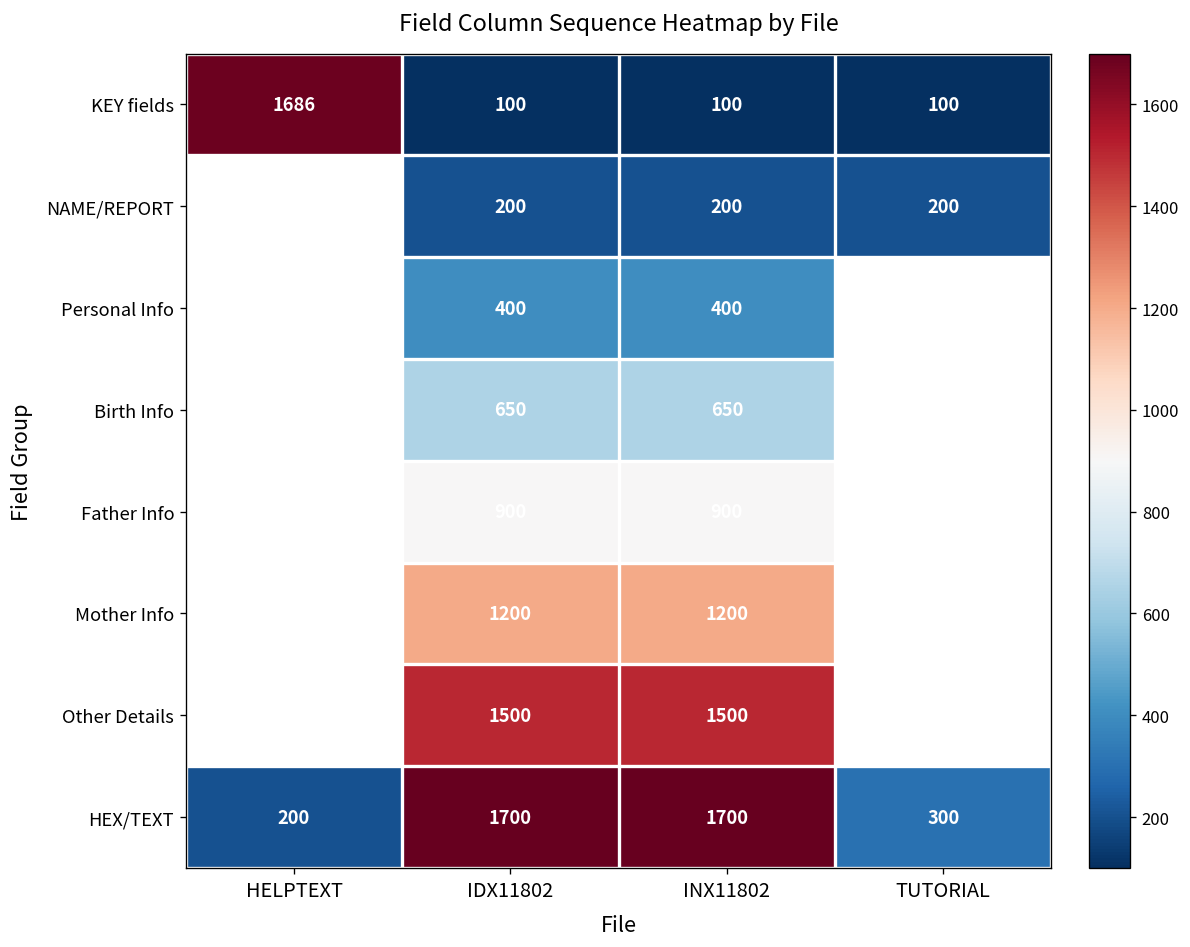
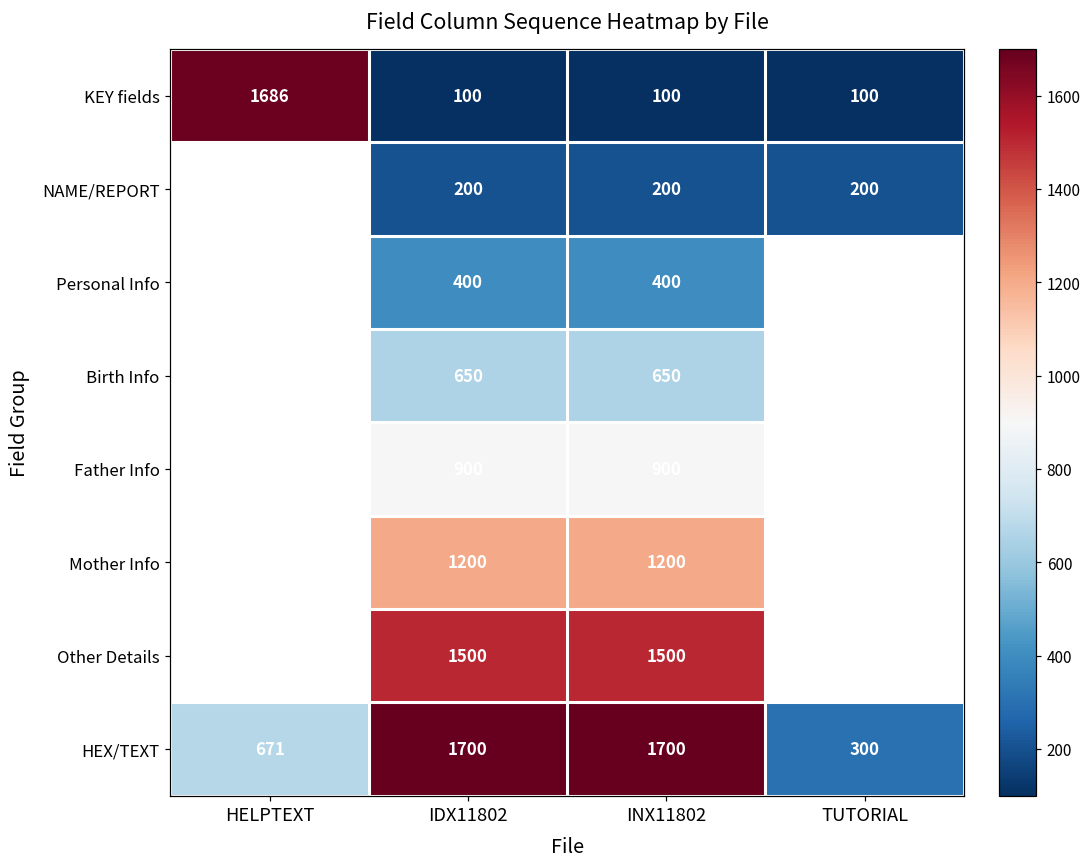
HEX/TEXT, HELPTEXT: 200 -> 671
